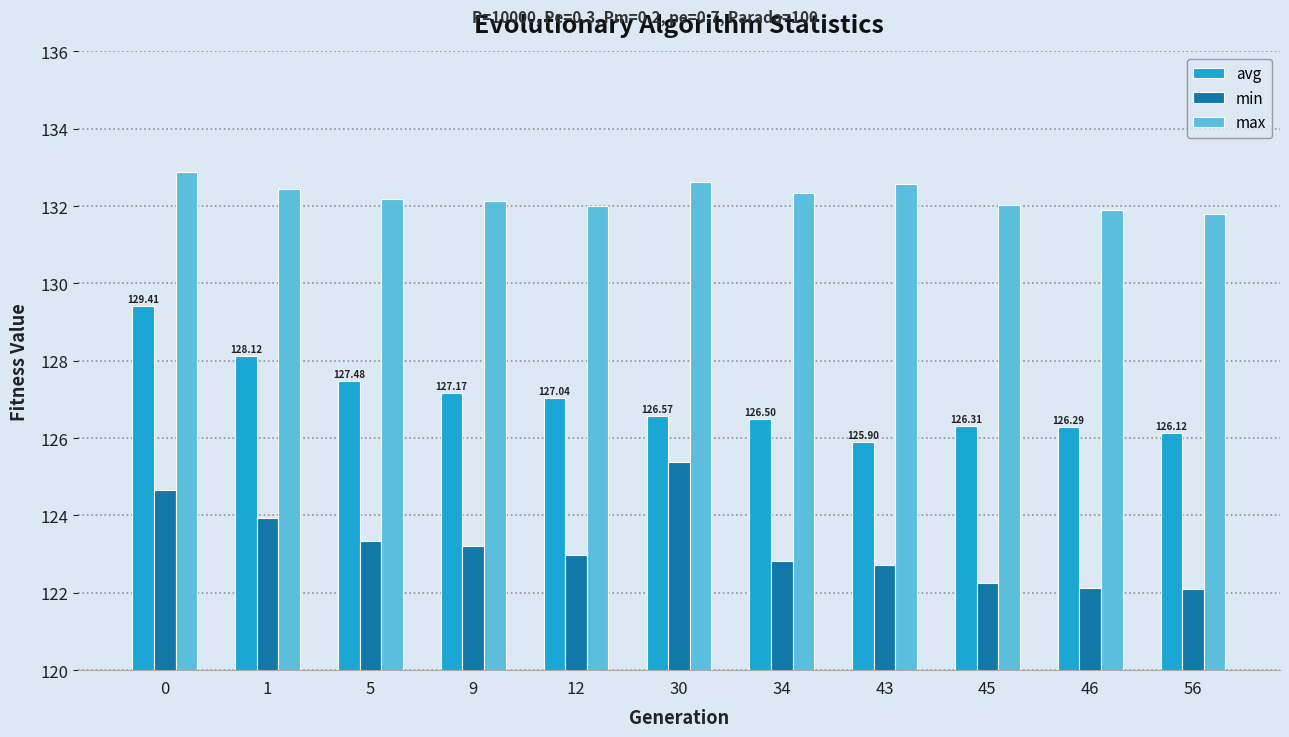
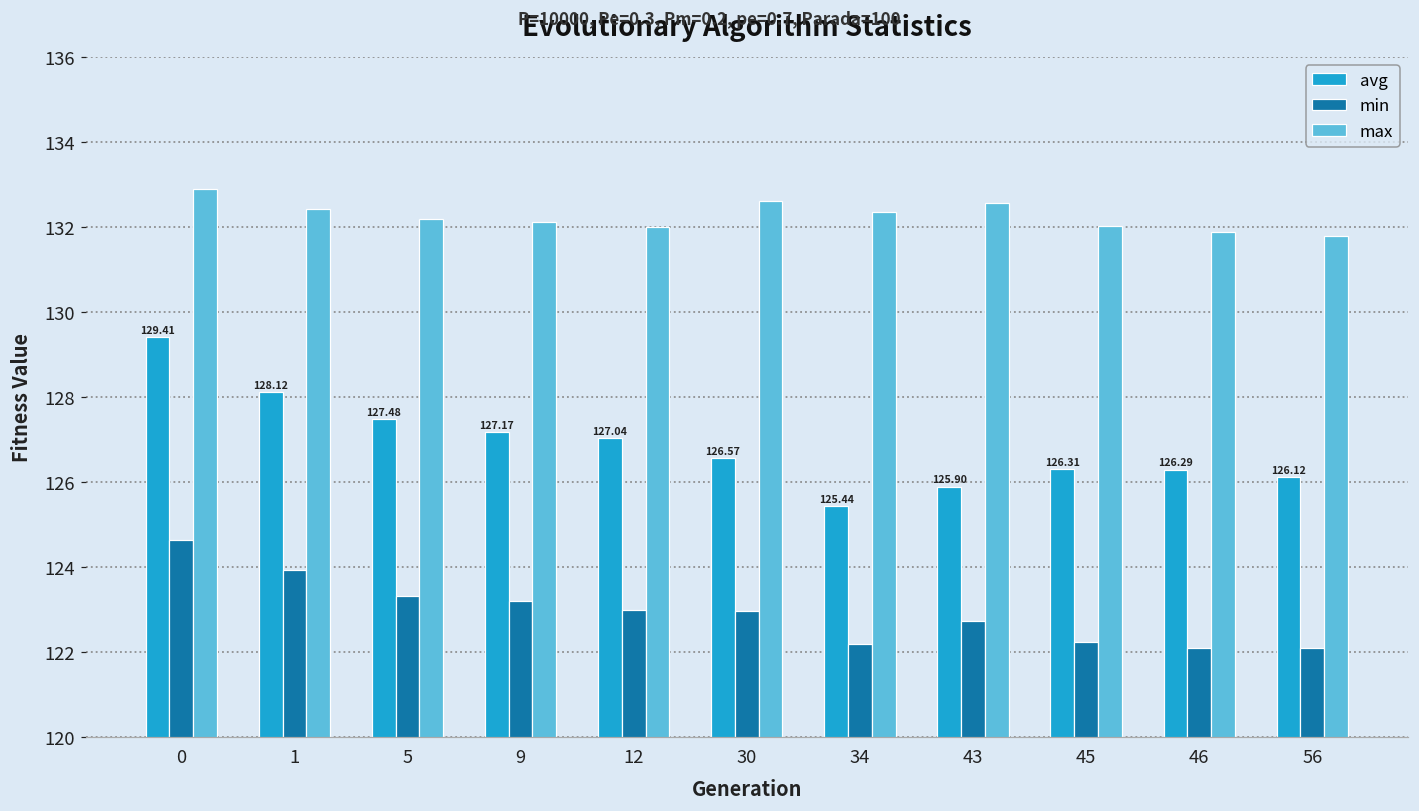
min, 30: 125.4 -> 123.0
avg, 34: 126.50 -> 125.44
min, 34: 122.8 -> 122.2
